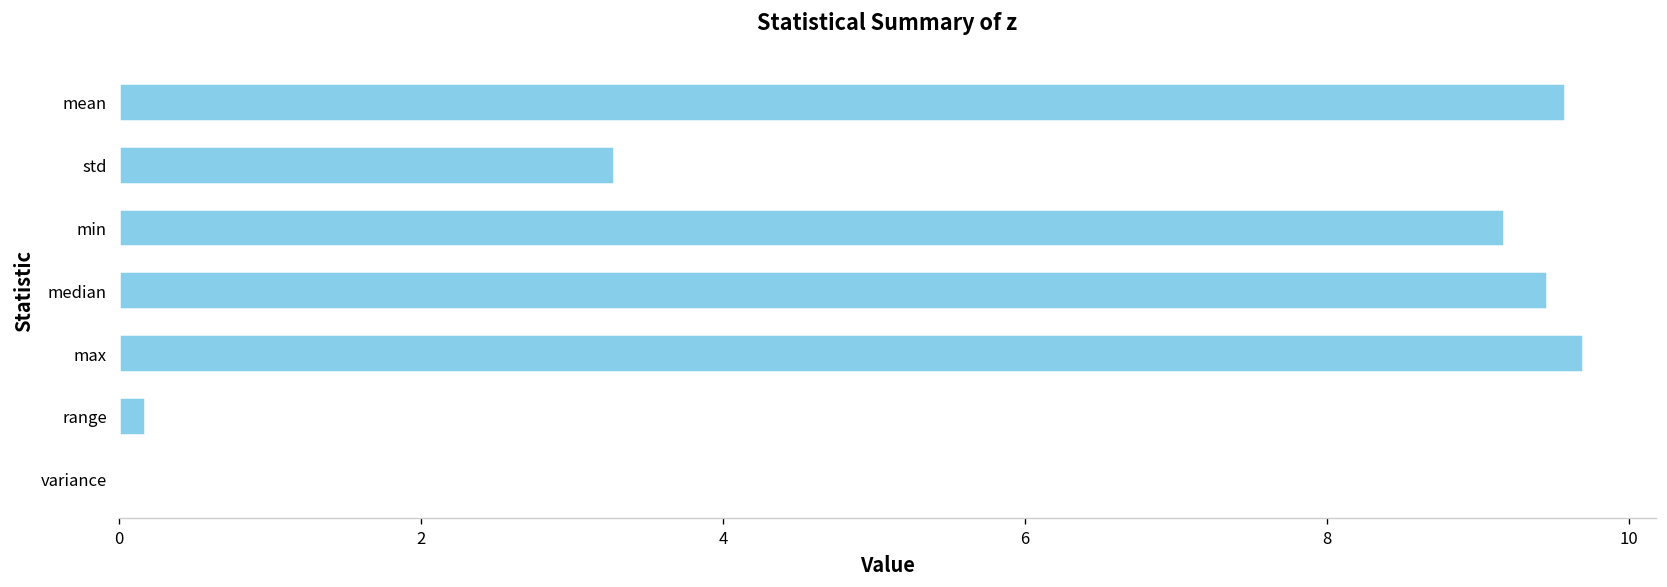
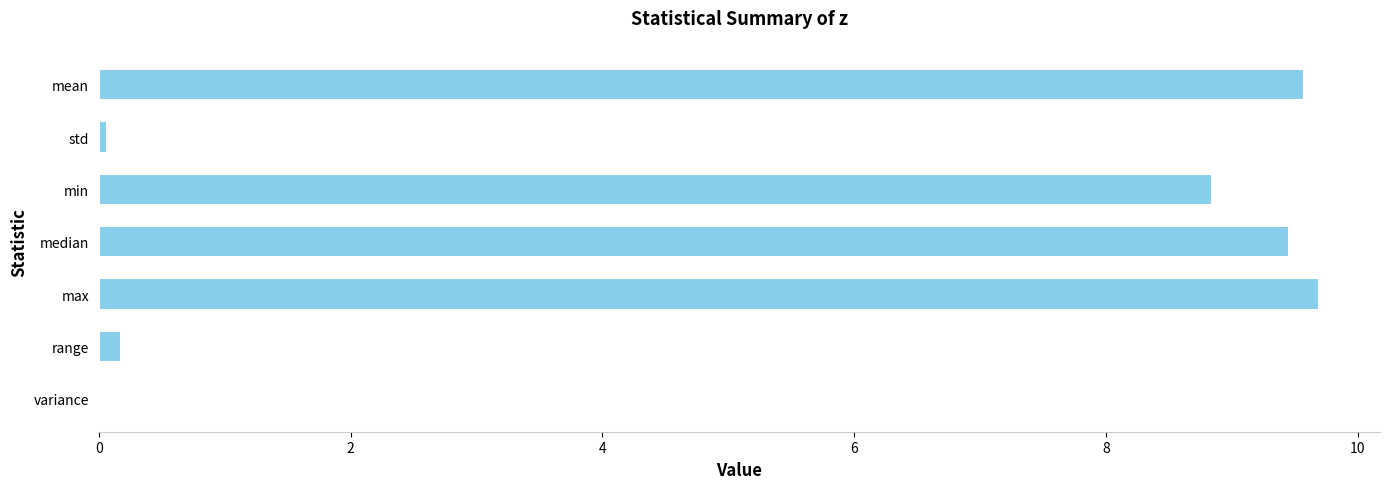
std: 3.28 -> 0.07
min: 9.17 -> 8.84
